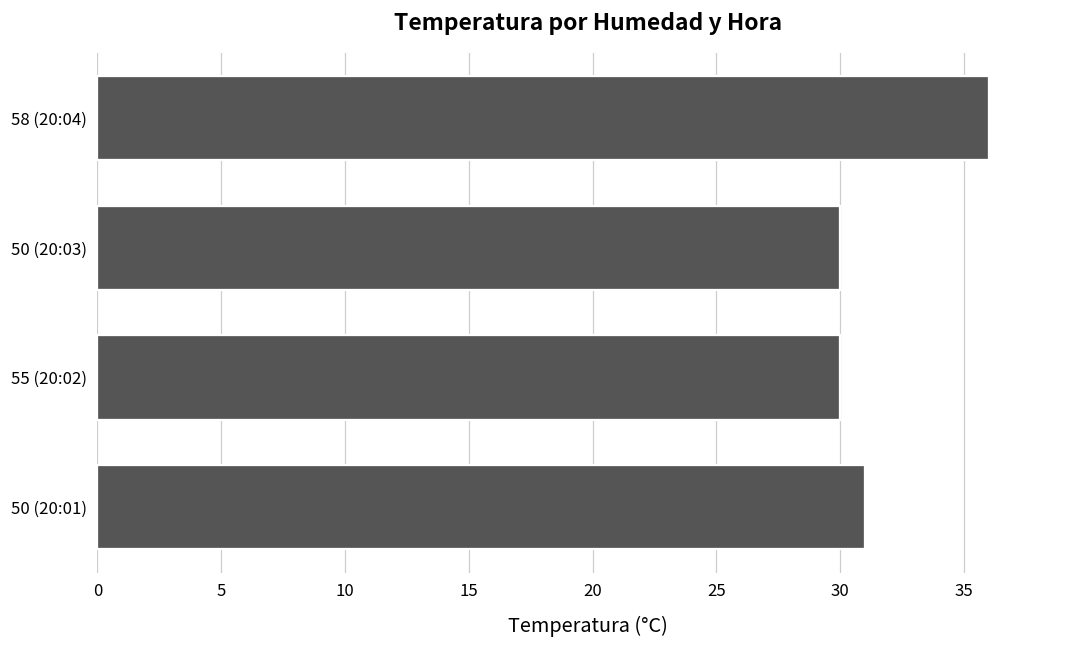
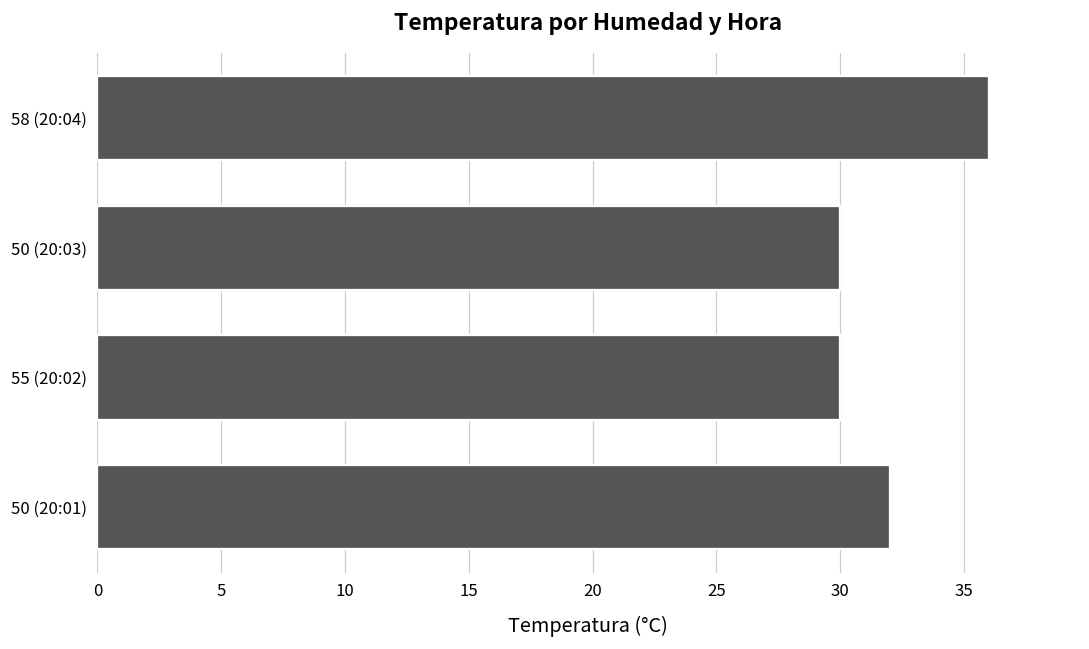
50 (20:01): 31 -> 32
